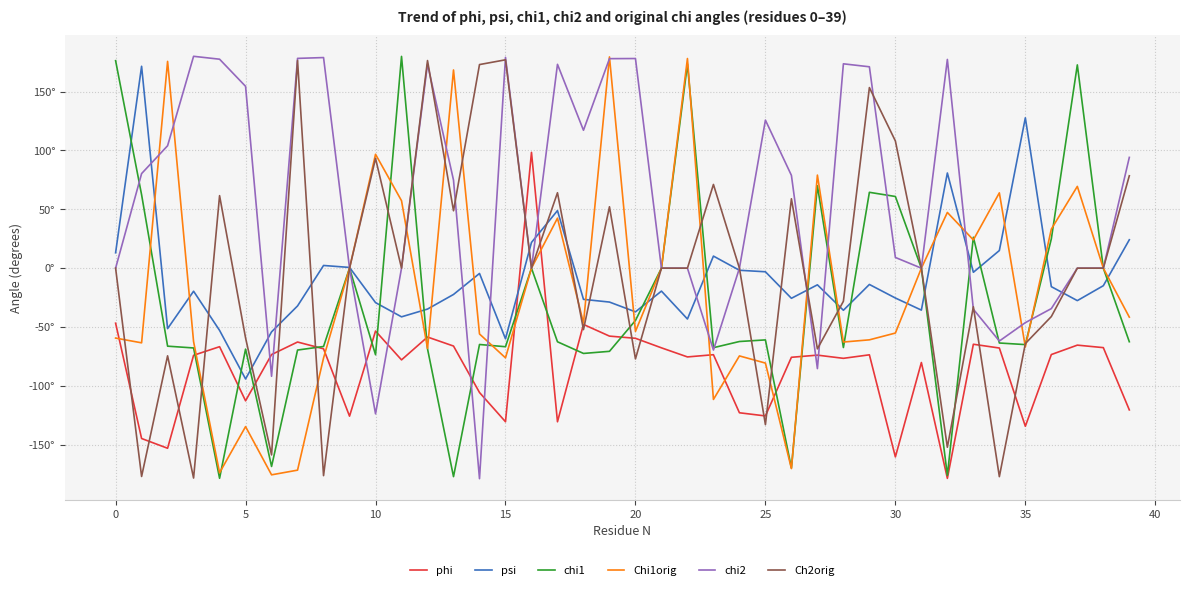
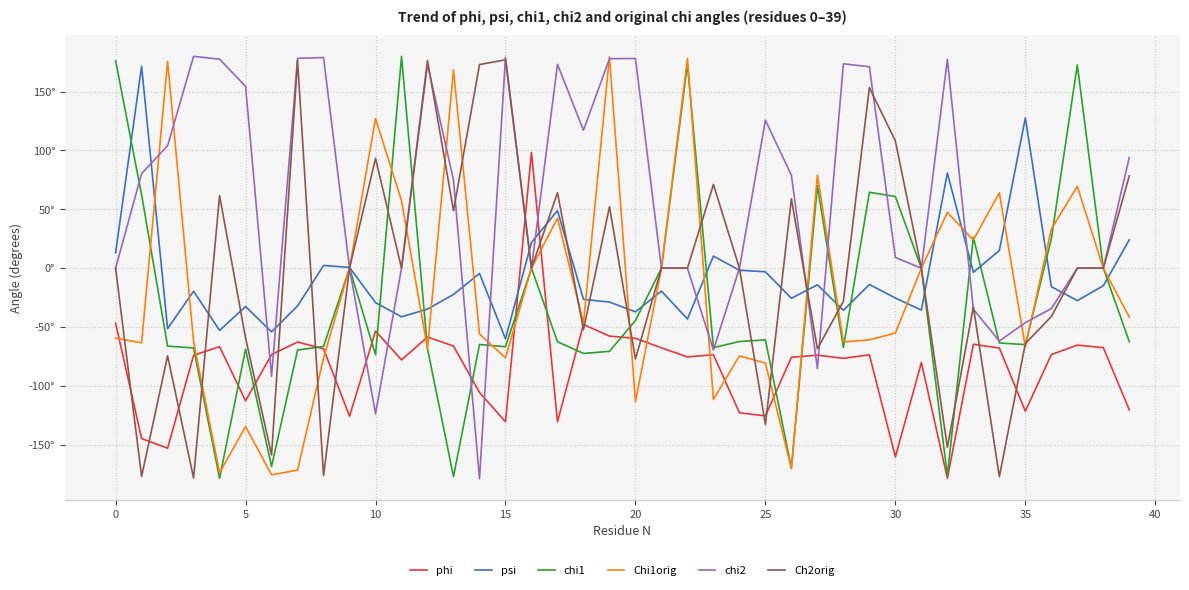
psi, 5: -94° -> -33°
Chi1orig, 10: 97° -> 127°
Chi1orig, 20: -54° -> -113°
phi, 35: -134° -> -121°
